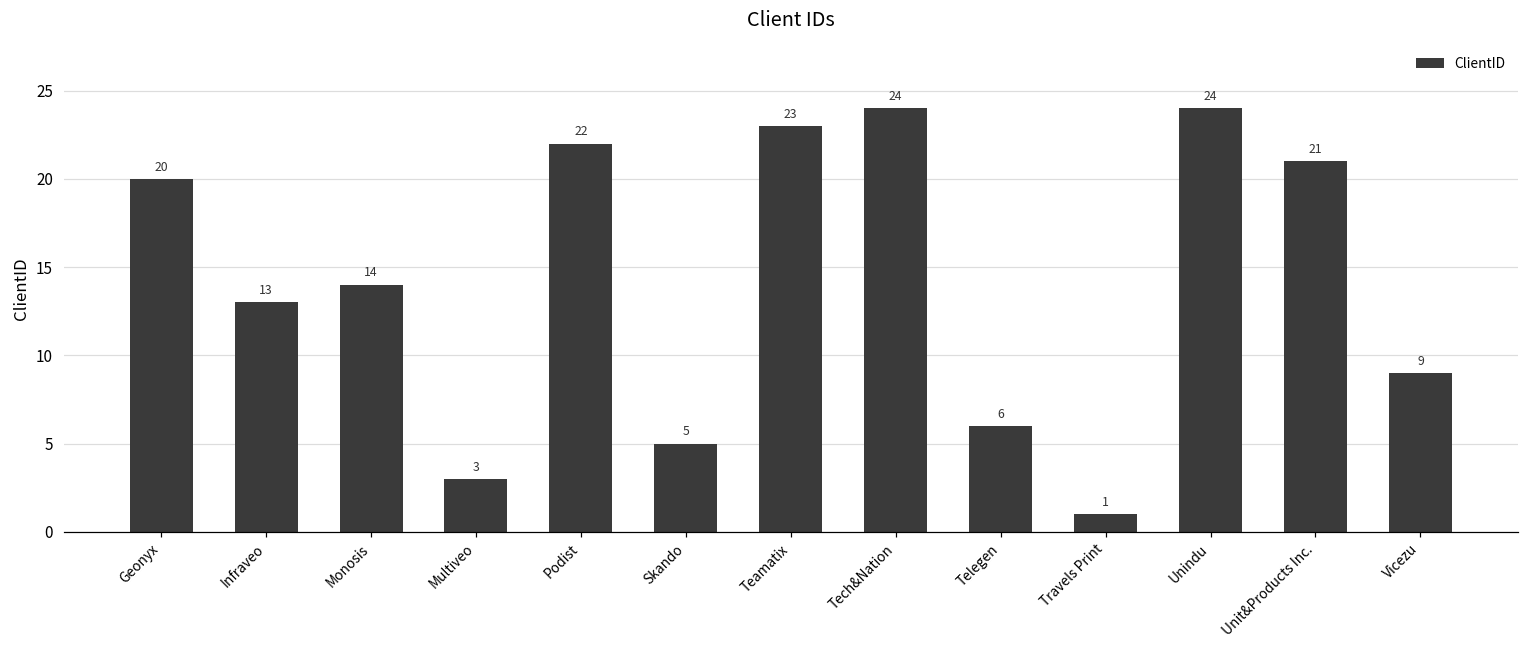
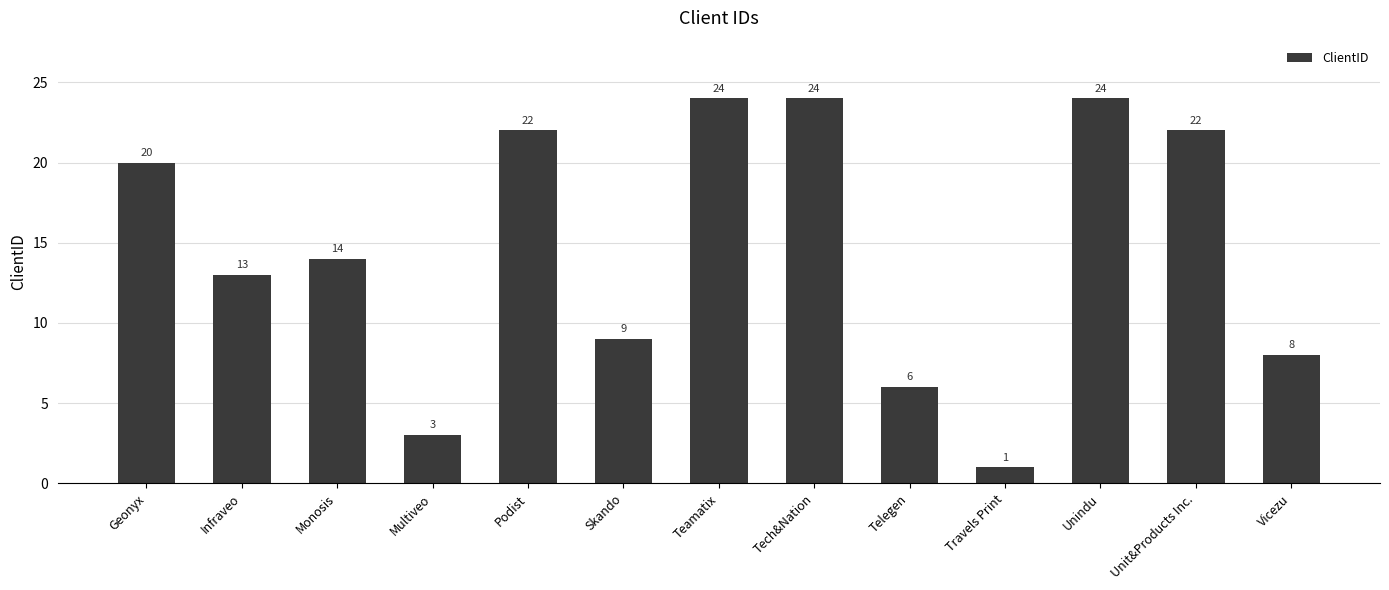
Skando: 5 -> 9
Teamatix: 23 -> 24
Unit&Products Inc.: 21 -> 22
Vicezu: 9 -> 8
